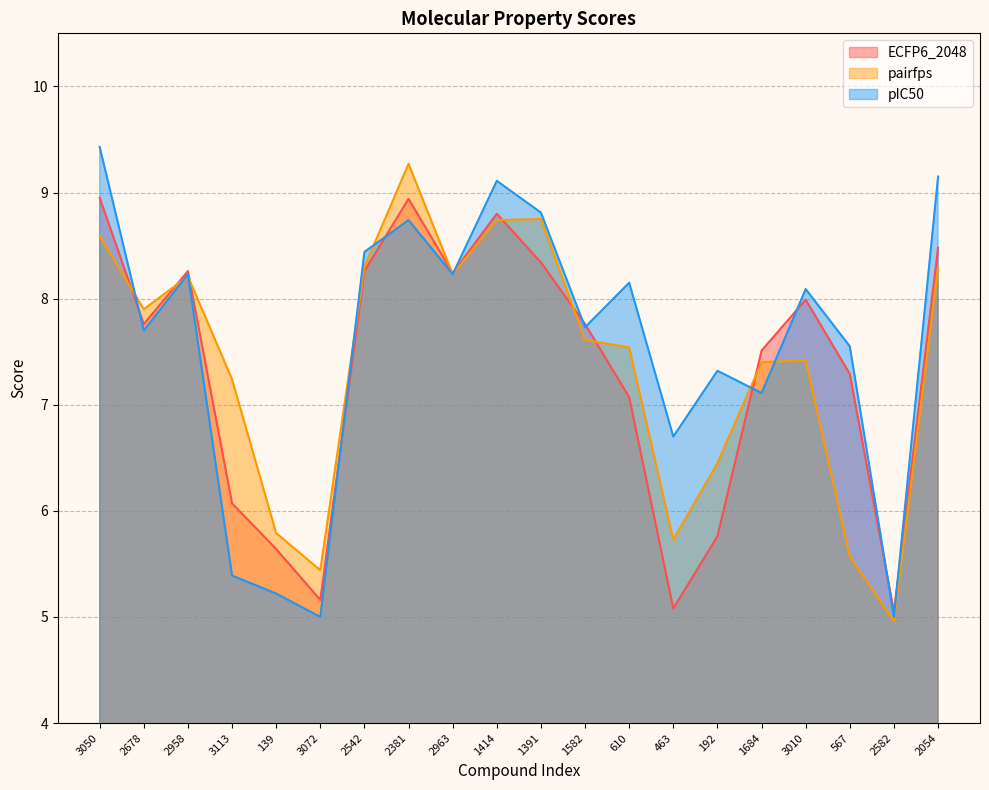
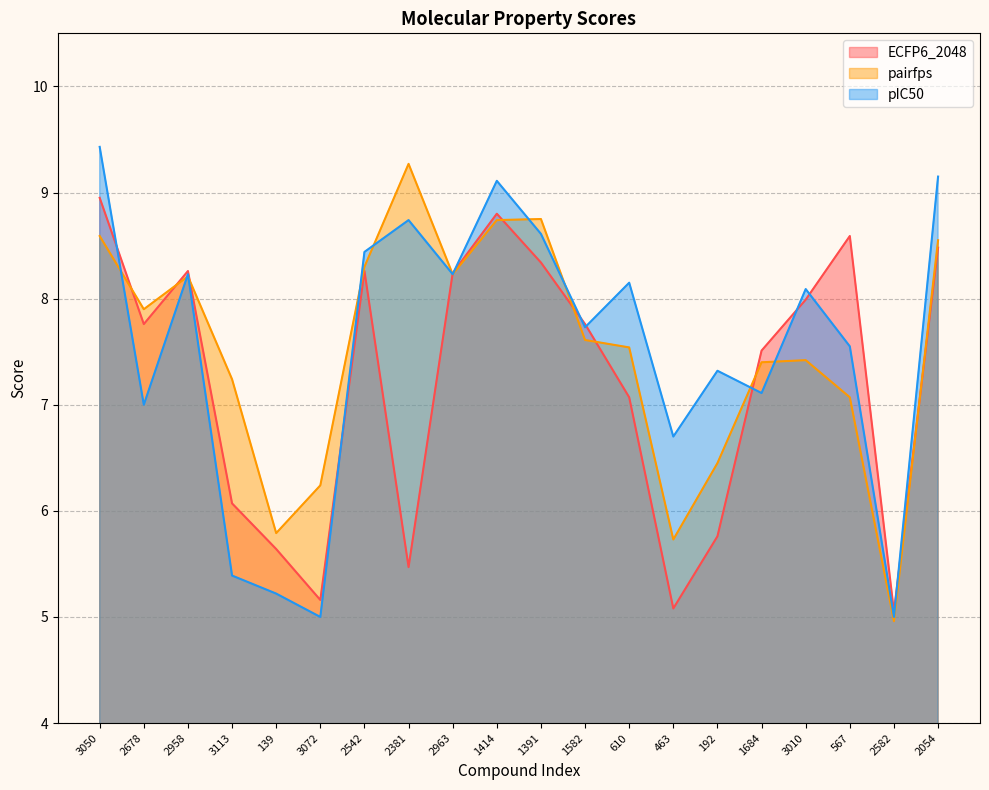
pIC50, 2678: 7.7 -> 7.0
pairfps, 3072: 5.44 -> 6.24
ECFP6_2048, 2381: 8.94 -> 5.47
pIC50, 1391: 8.81 -> 8.61
ECFP6_2048, 567: 7.29 -> 8.59
pairfps, 567: 5.57 -> 7.07
pairfps, 2054: 8.29 -> 8.55
